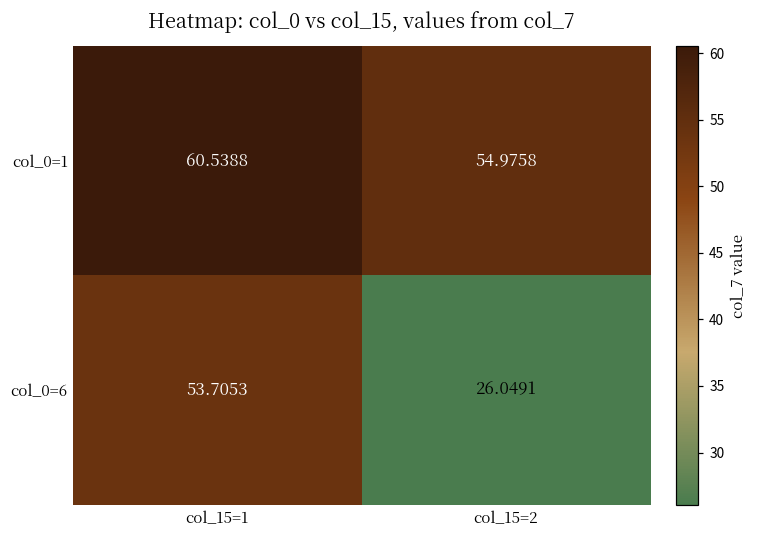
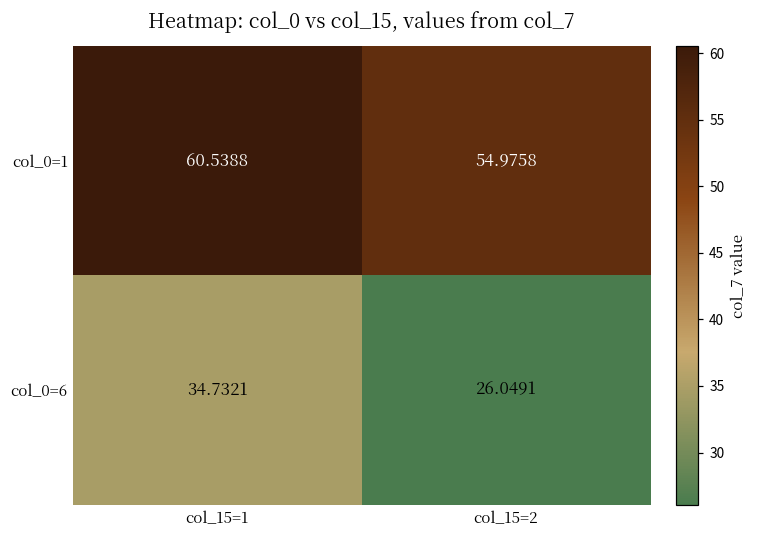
col_0=6, col_15=1: 53.7053 -> 34.7321
